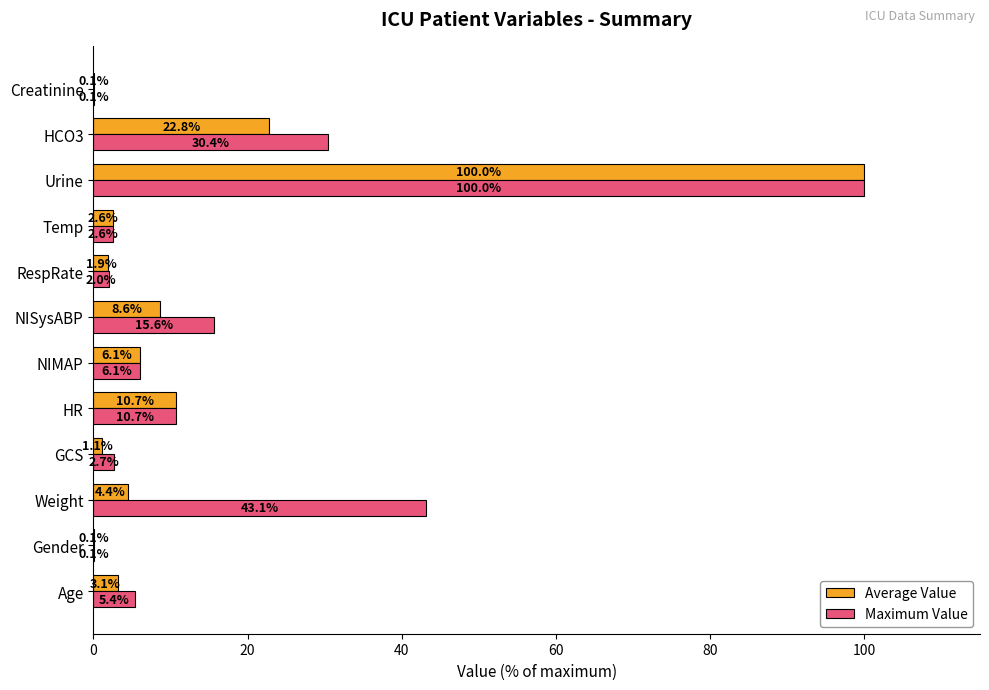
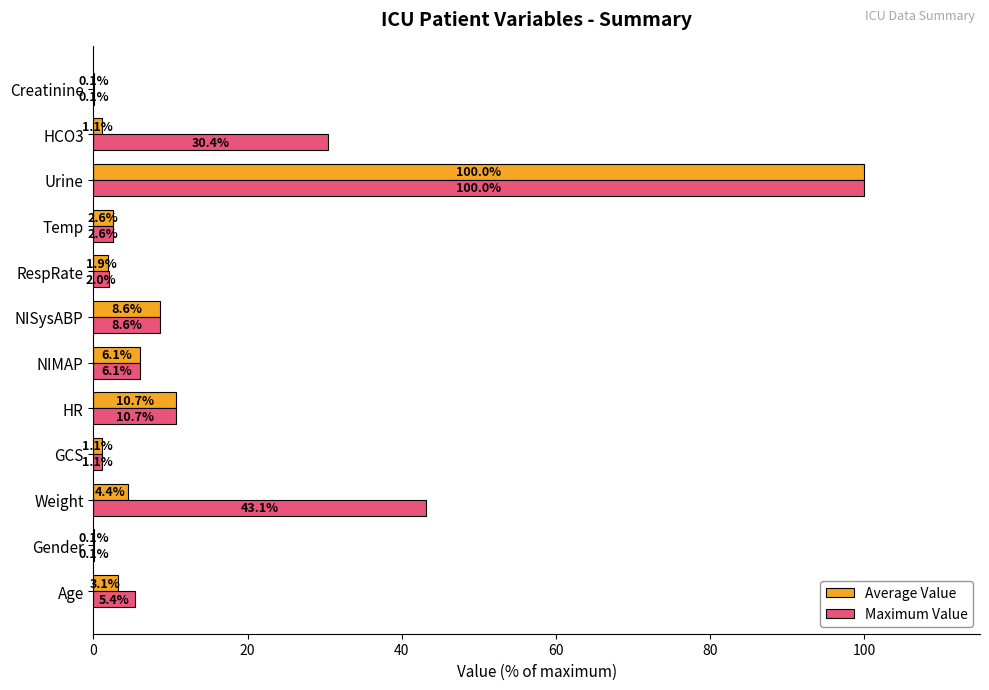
Average Value, HCO3: 22.8% -> 1.1%
Maximum Value, NISysABP: 15.6% -> 8.6%
Maximum Value, GCS: 2.7% -> 1.1%
